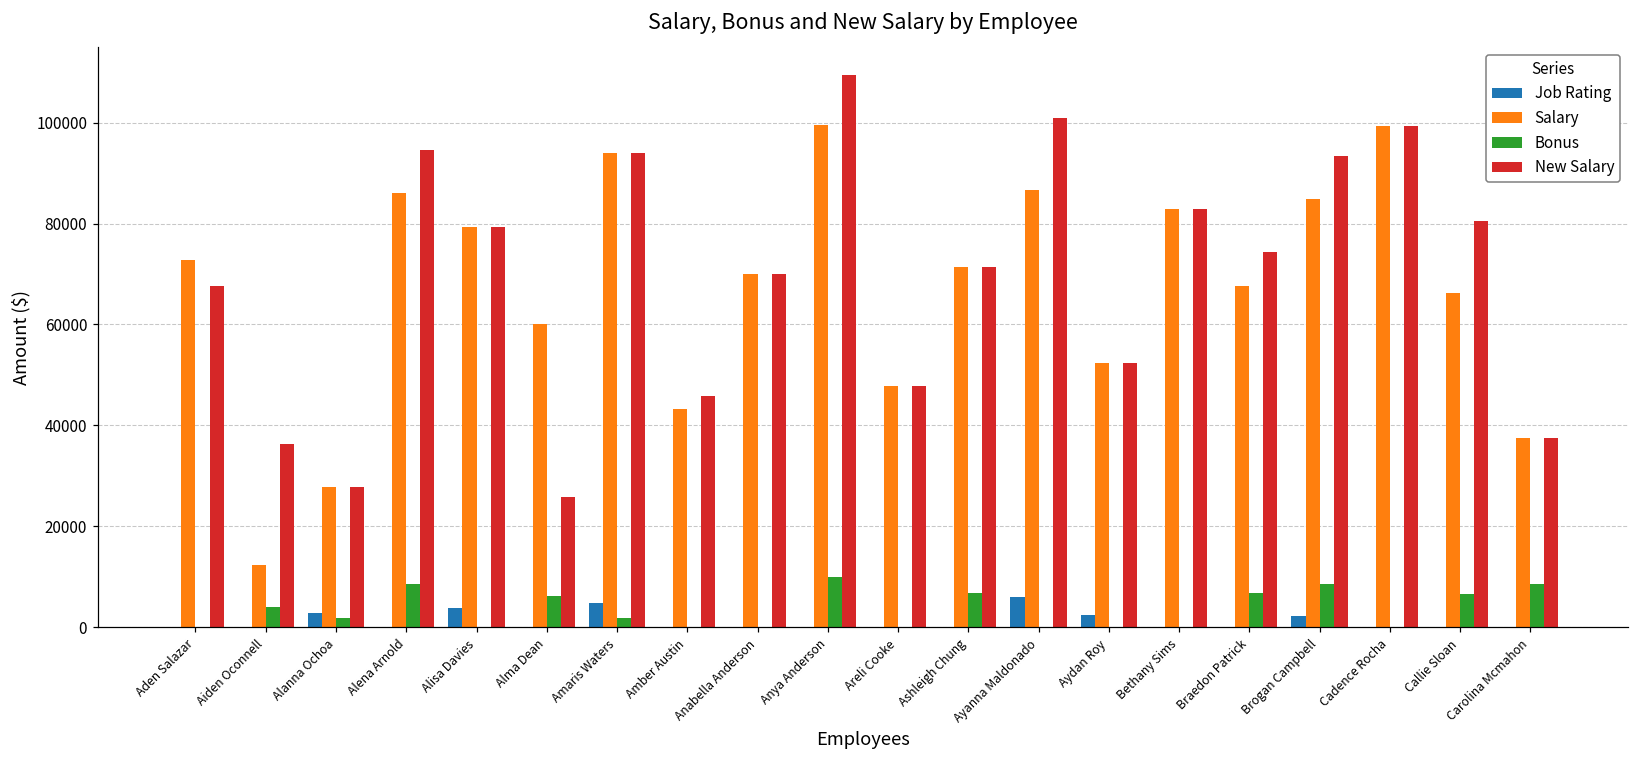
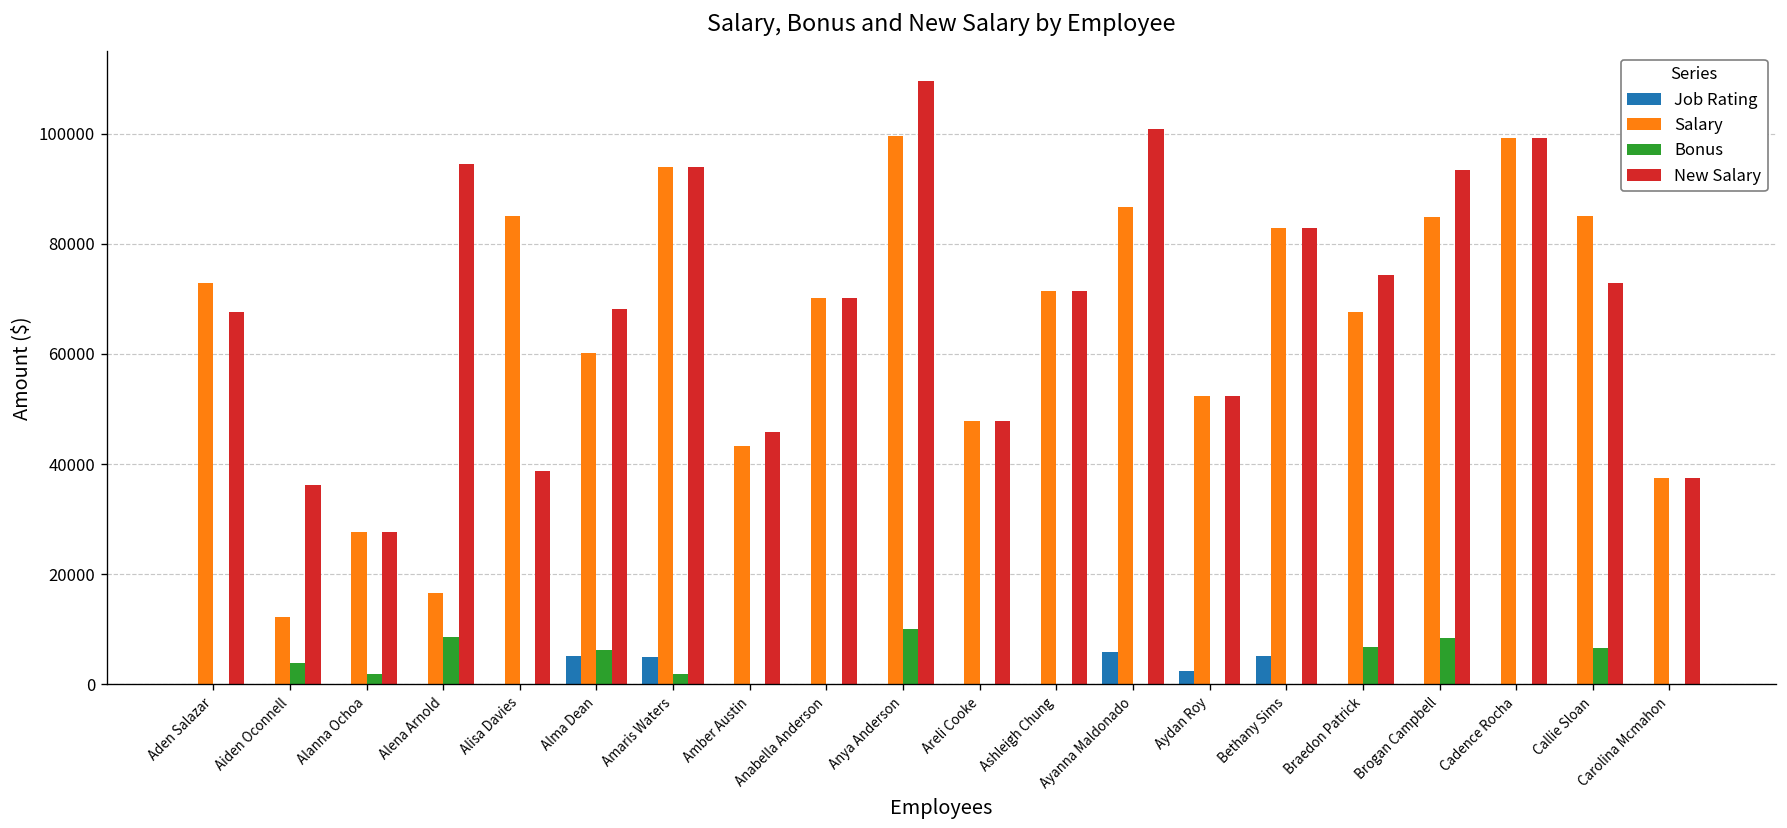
Job Rating, Alanna Ochoa: 3000 -> 0
Salary, Alena Arnold: 86000 -> 17000
Job Rating, Alisa Davies: 4000 -> 0
Salary, Alisa Davies: 79000 -> 85000
New Salary, Alisa Davies: 79000 -> 39000
Job Rating, Alma Dean: 0 -> 5000
New Salary, Alma Dean: 26000 -> 68000
Bonus, Ashleigh Chung: 7000 -> 0
Job Rating, Bethany Sims: 0 -> 5000
Job Rating, Brogan Campbell: 2000 -> 0
Salary, Callie Sloan: 66000 -> 85000
New Salary, Callie Sloan: 81000 -> 73000
Bonus, Carolina Mcmahon: 9000 -> 0
